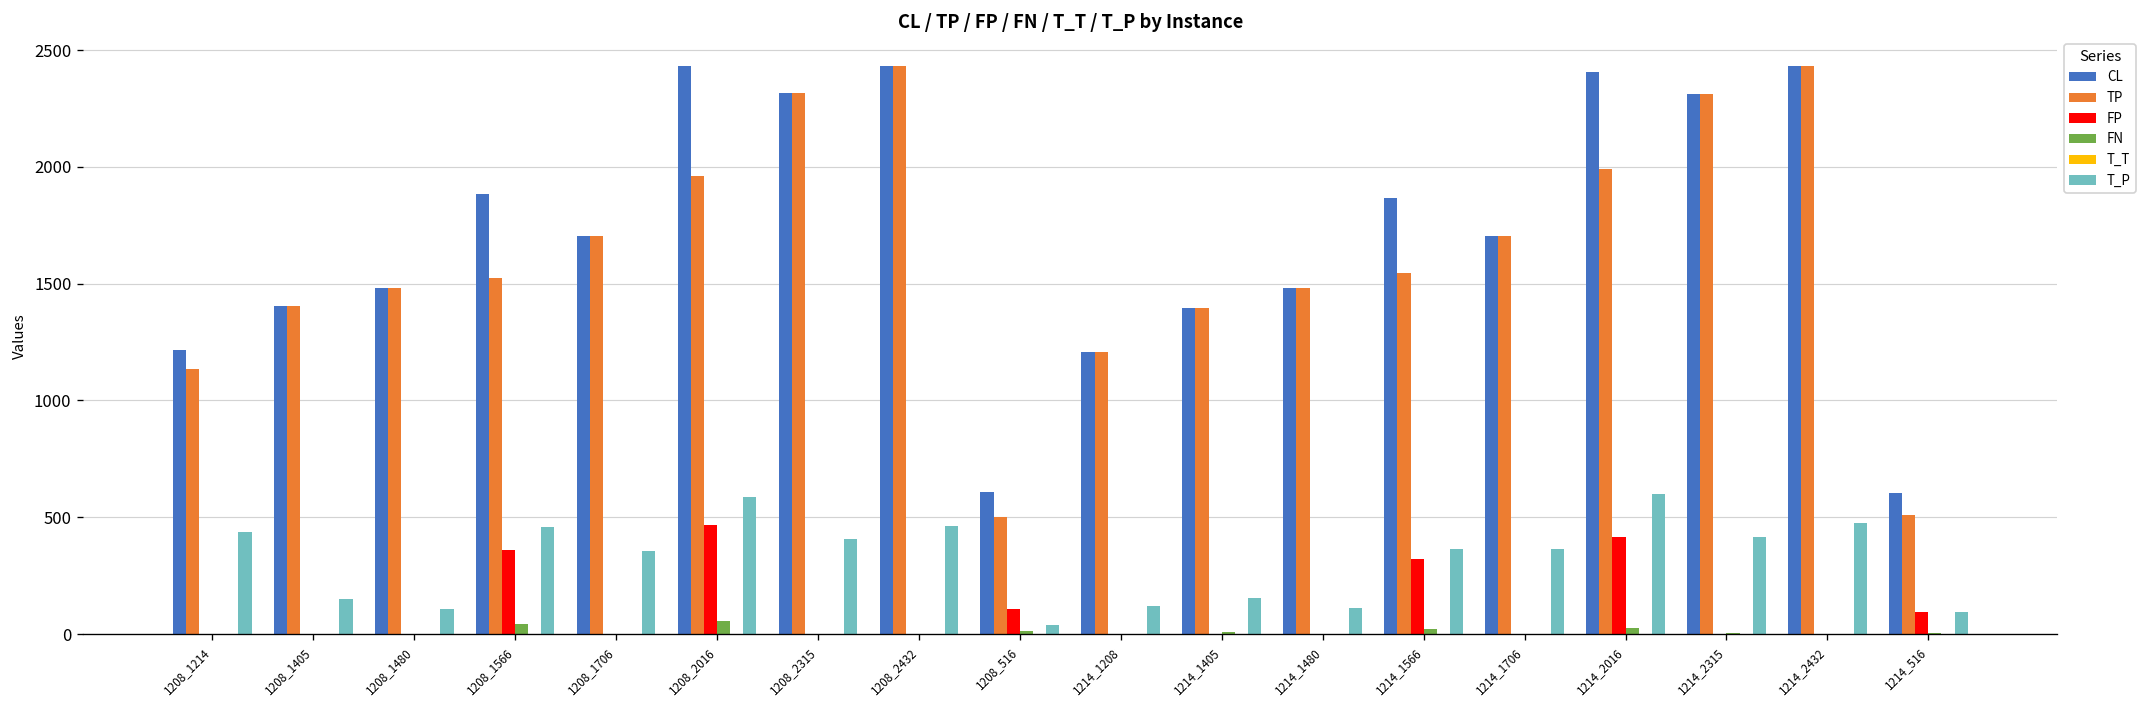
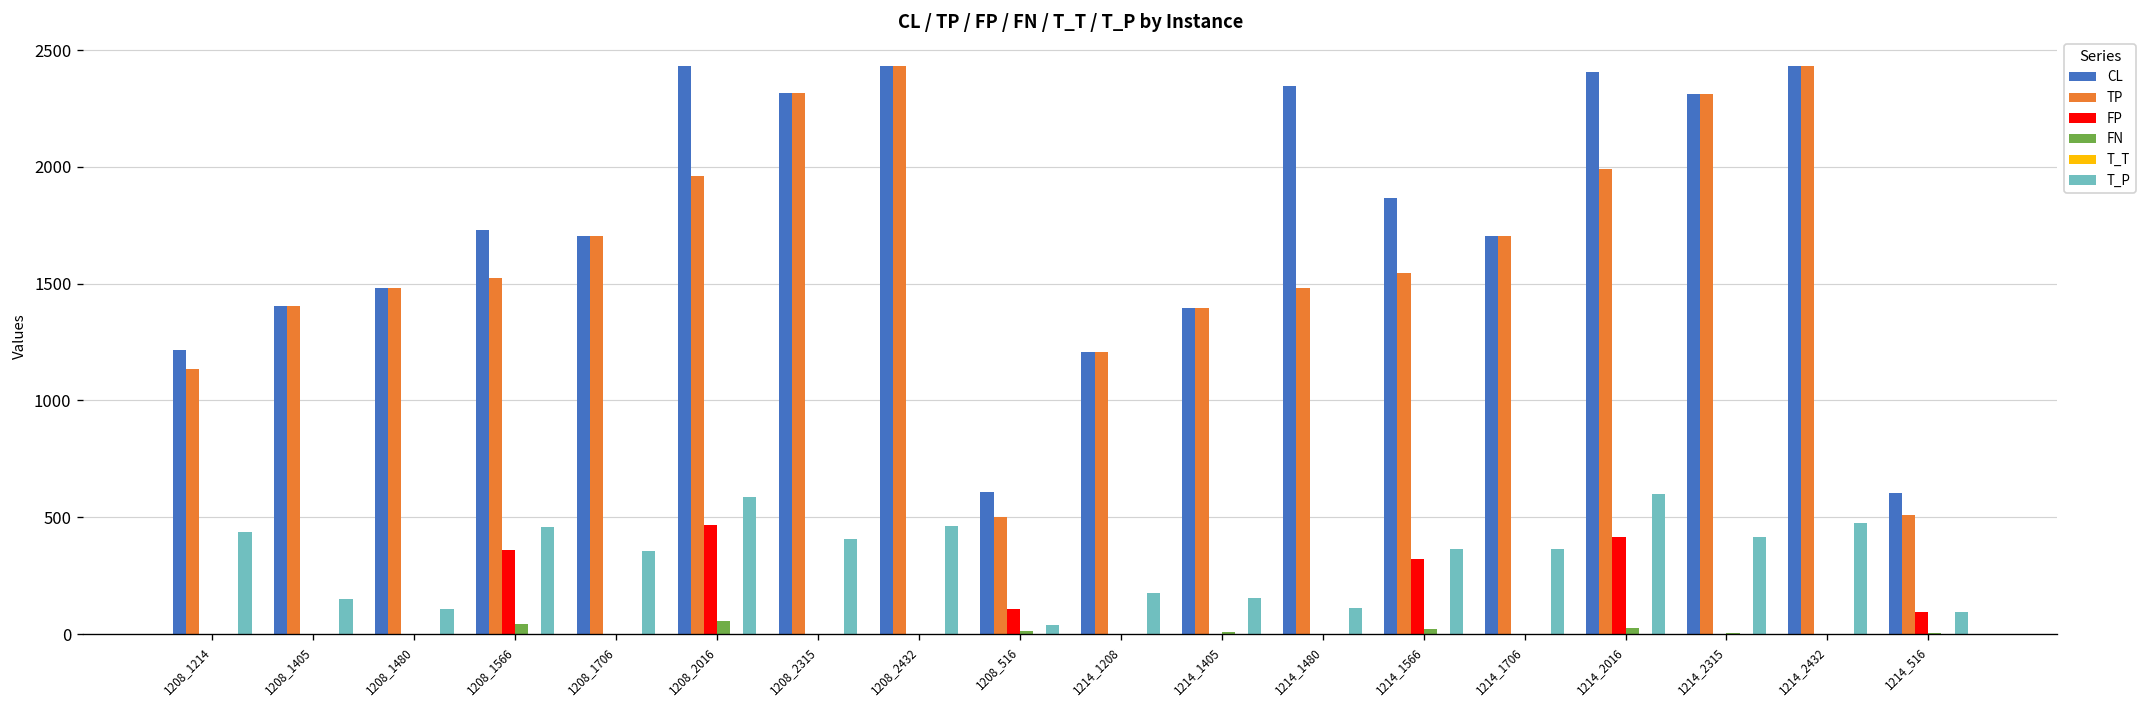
CL, 1208_1566: 1880 -> 1730
T_P, 1214_1208: 120 -> 180
CL, 1214_1480: 1480 -> 2350
